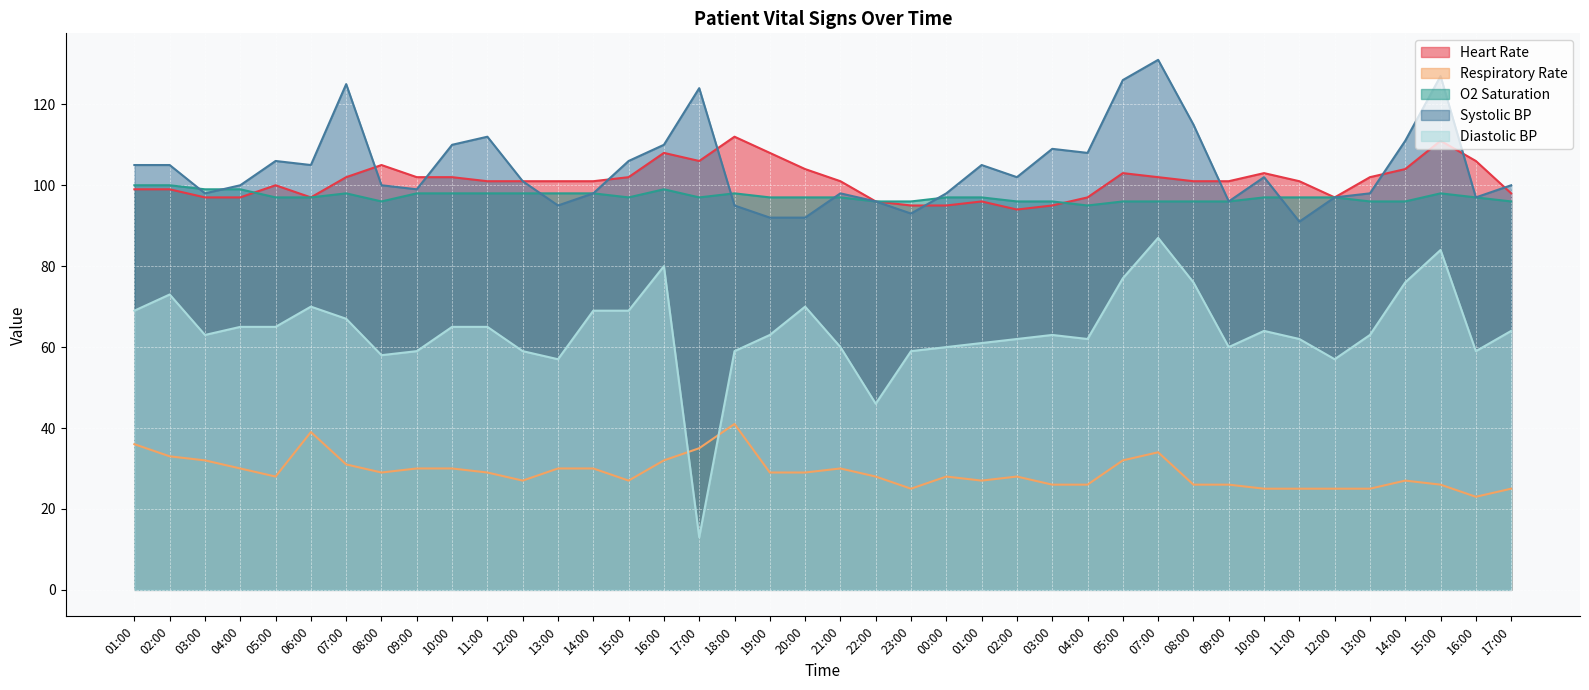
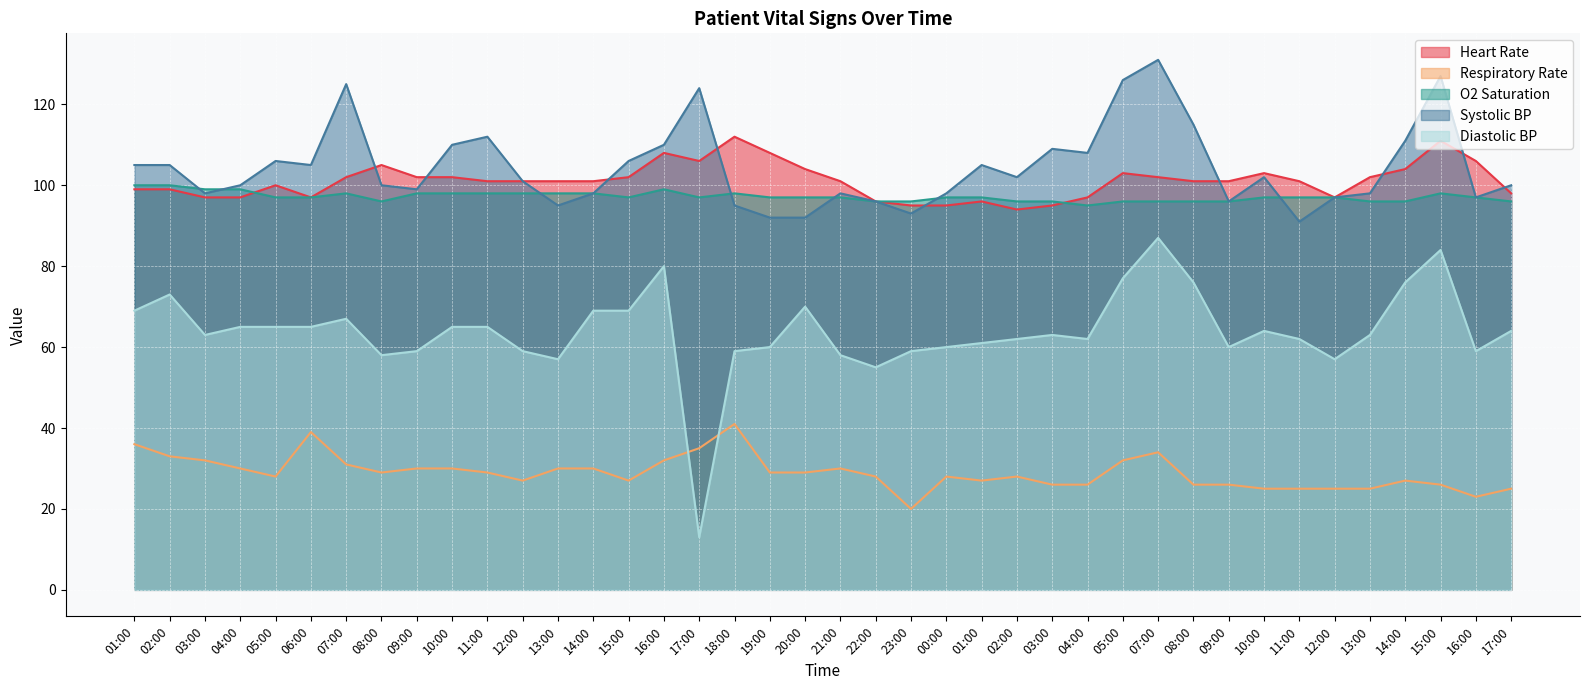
Diastolic BP, 06:00: 70 -> 65
Diastolic BP, 19:00: 63 -> 60
Diastolic BP, 21:00: 60 -> 58
Diastolic BP, 22:00: 46 -> 55
Respiratory Rate, 23:00: 25 -> 20
